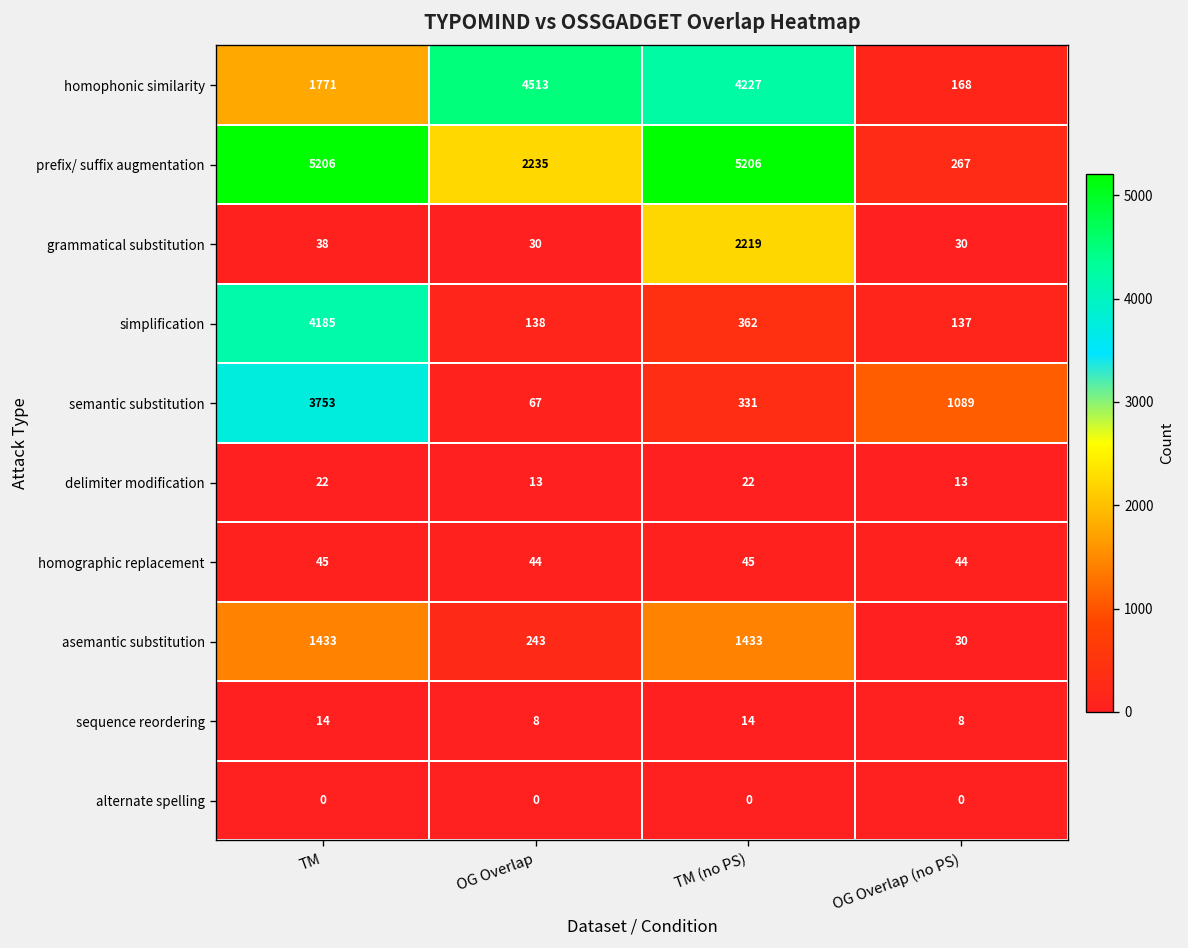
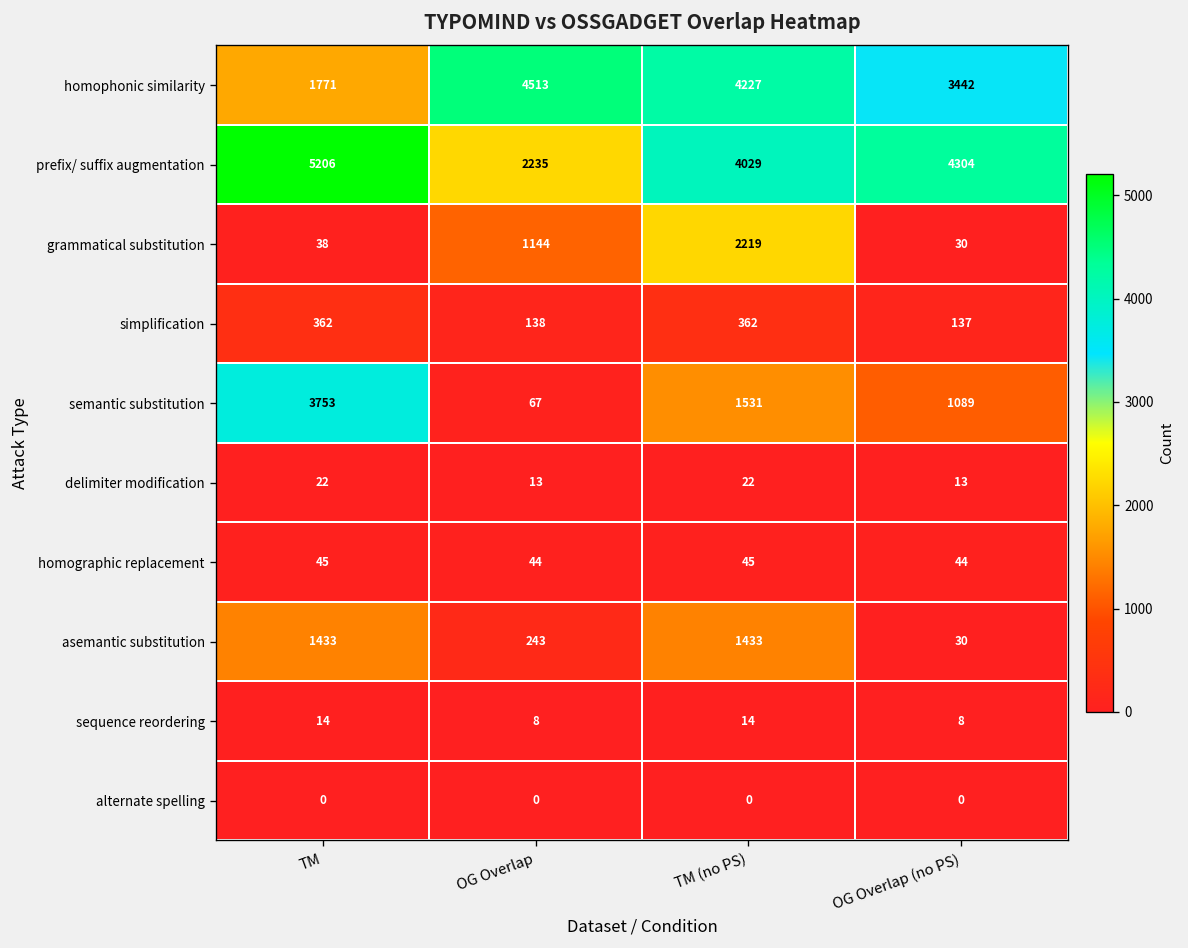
homophonic similarity, OG Overlap (no PS): 168 -> 3442
prefix/ suffix augmentation, TM (no PS): 5206 -> 4029
prefix/ suffix augmentation, OG Overlap (no PS): 267 -> 4304
grammatical substitution, OG Overlap: 30 -> 1144
simplification, TM: 4185 -> 362
semantic substitution, TM (no PS): 331 -> 1531
